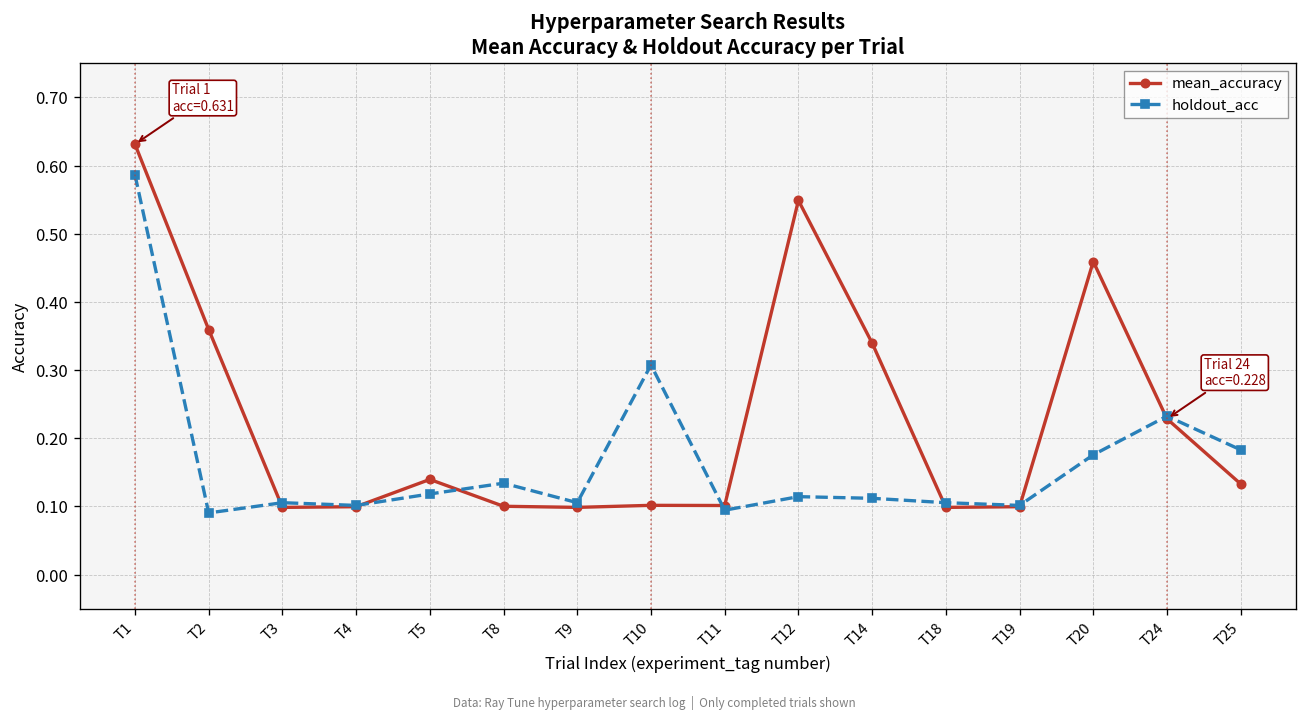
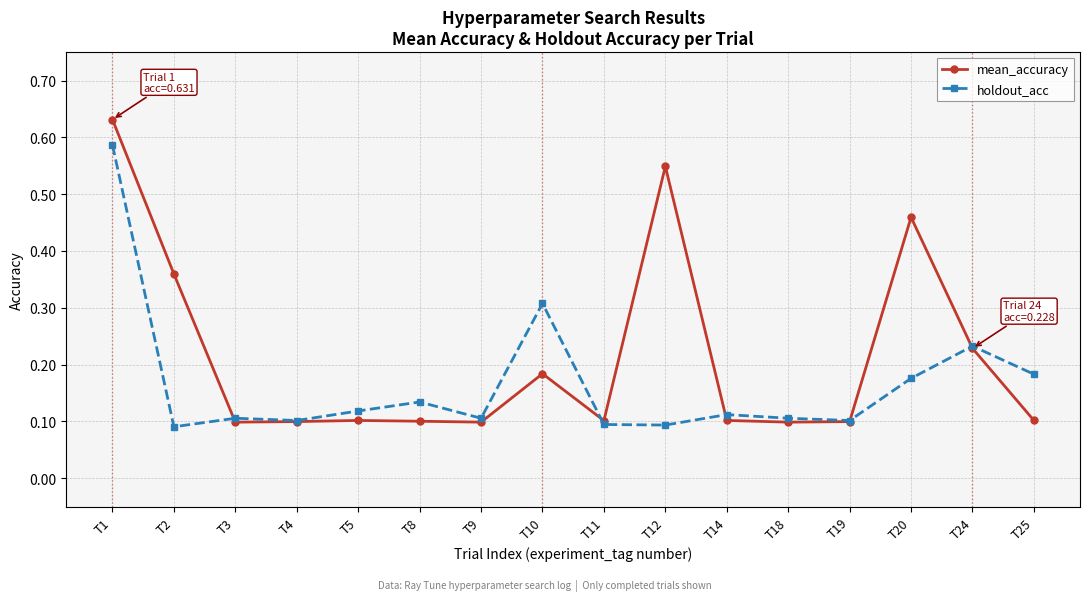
mean_accuracy, T5: 0.14 -> 0.10
mean_accuracy, T10: 0.10 -> 0.18
holdout_acc, T12: 0.11 -> 0.09
mean_accuracy, T14: 0.34 -> 0.10
mean_accuracy, T25: 0.13 -> 0.10
